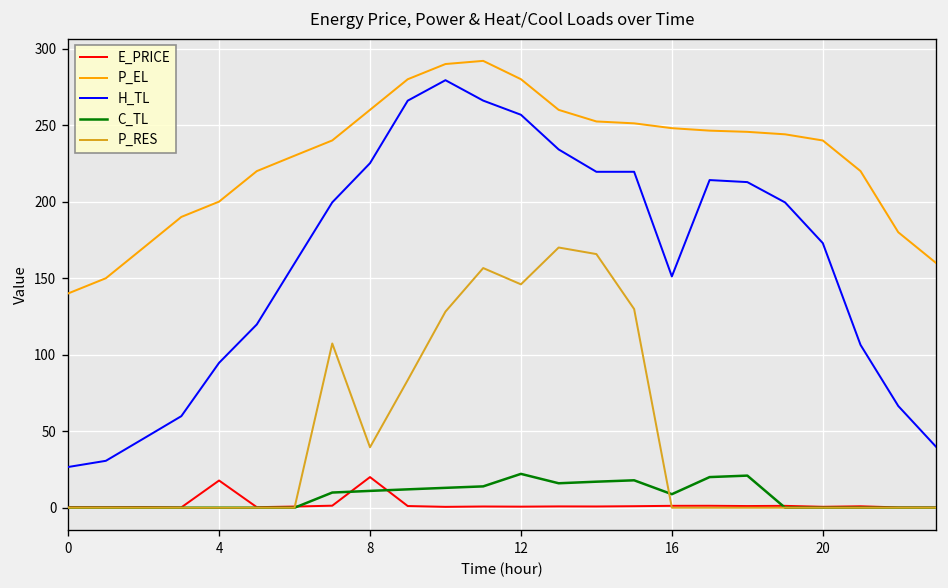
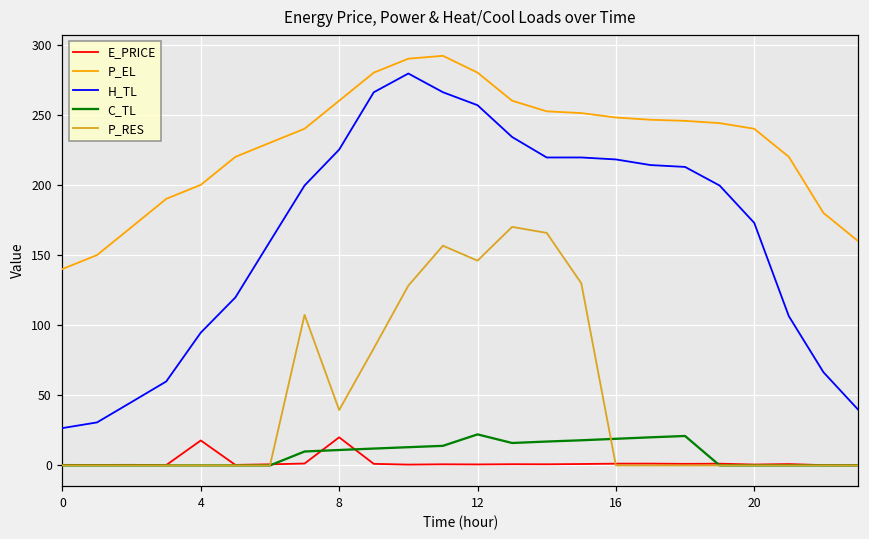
H_TL, 16: 151 -> 218
C_TL, 16: 9 -> 19
